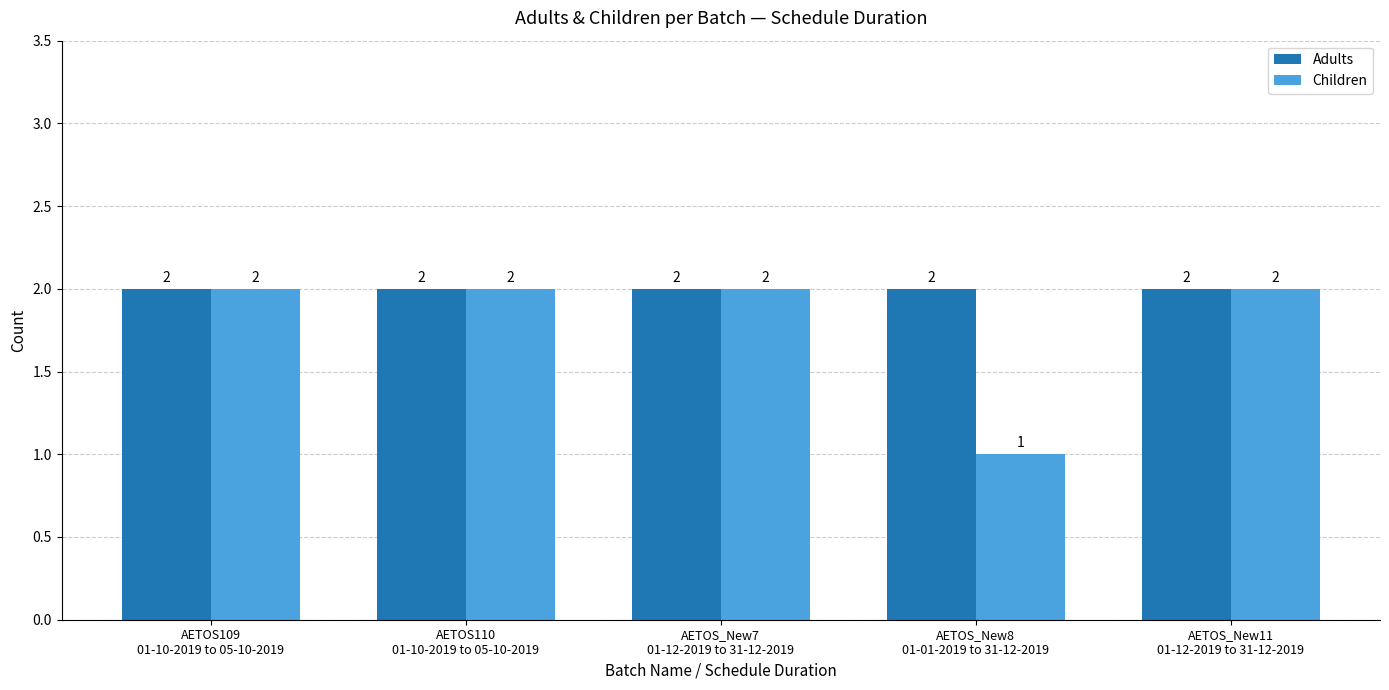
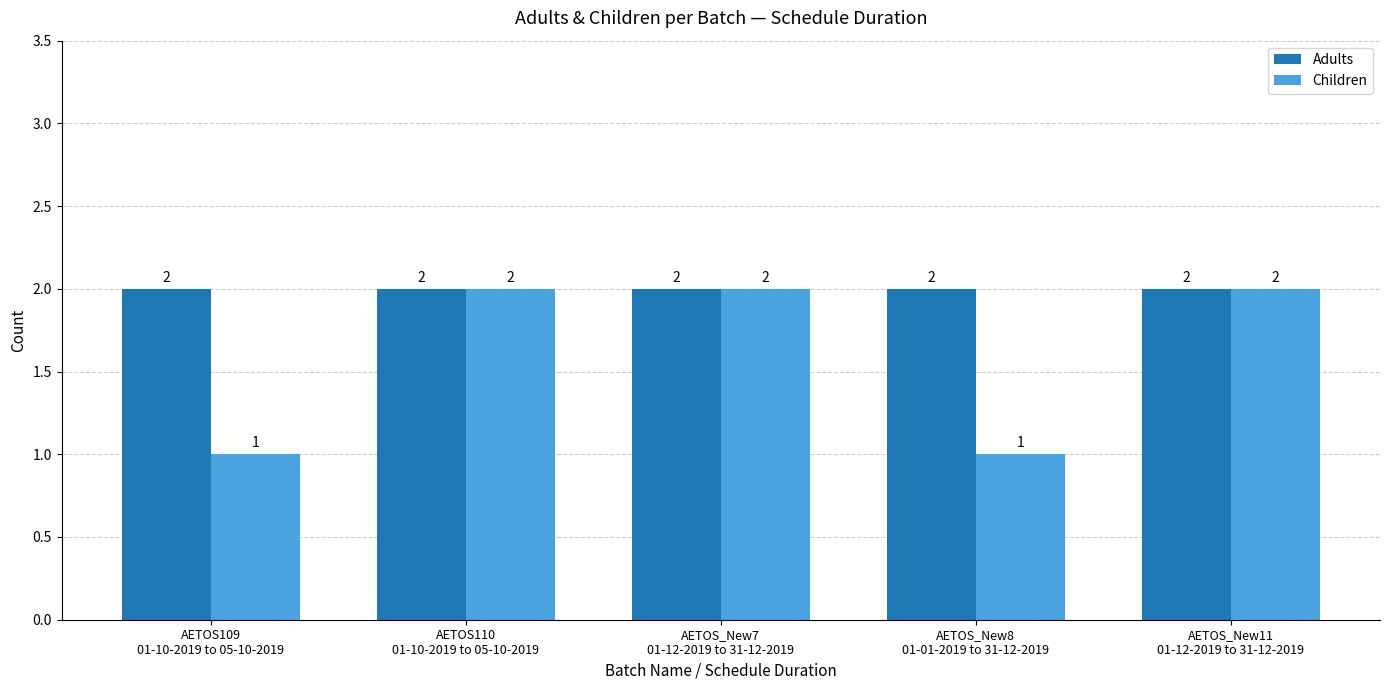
Children, AETOS109 01-10-2019 to 05-10-2019: 2 -> 1
